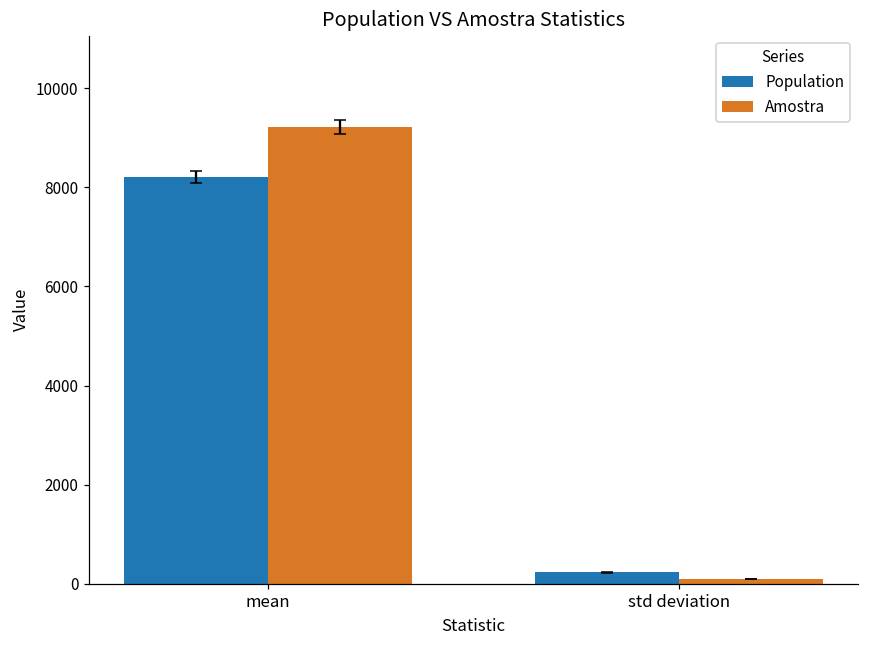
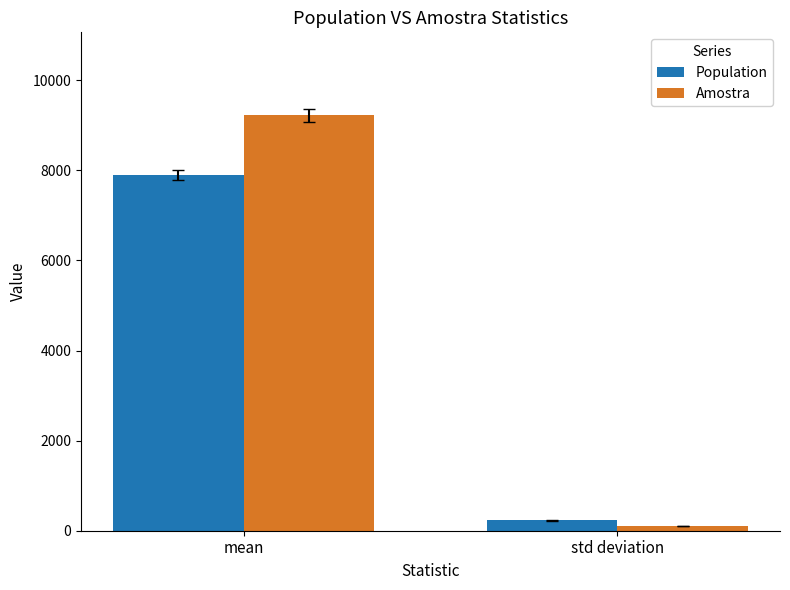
Population, mean: 8200 -> 7900
